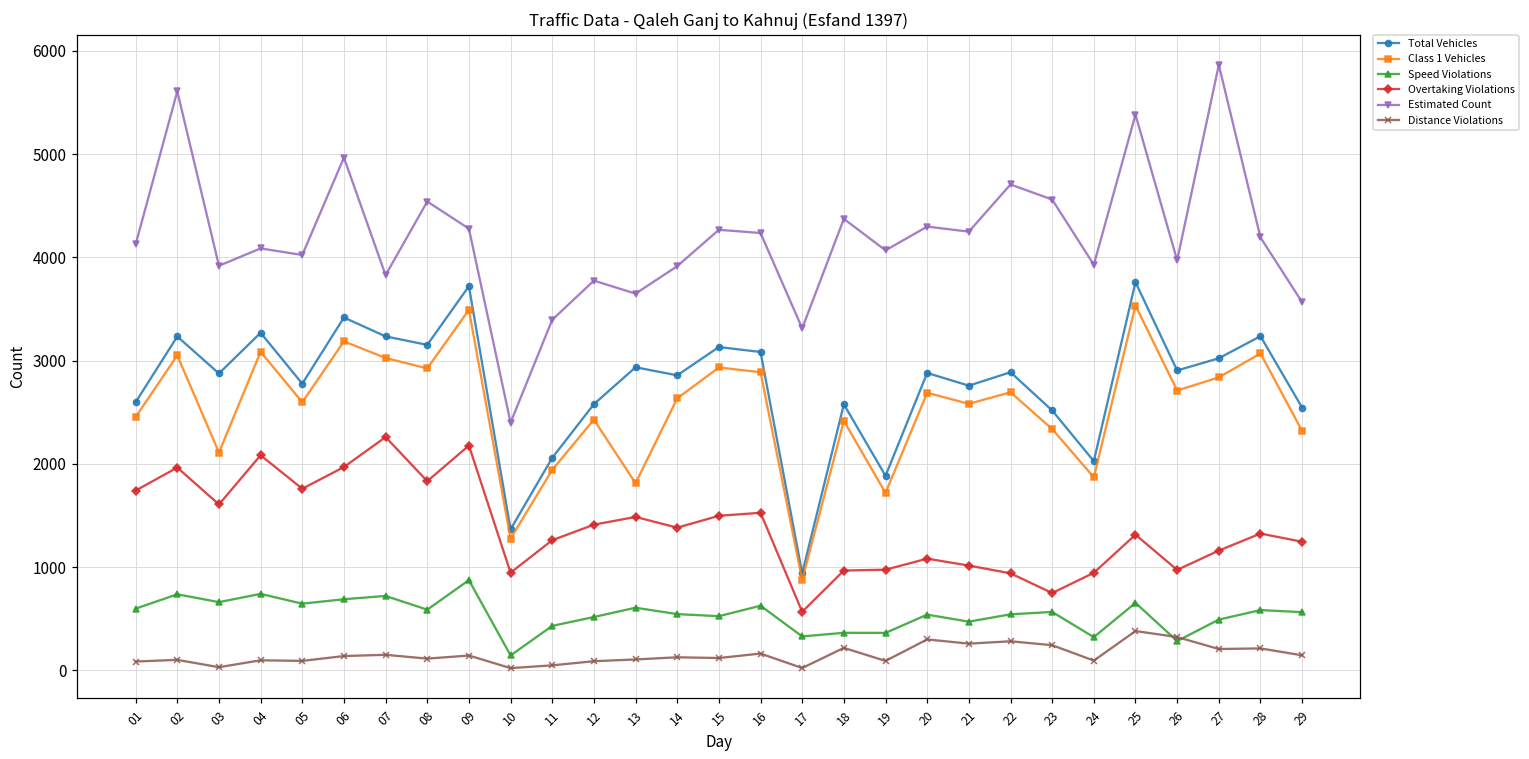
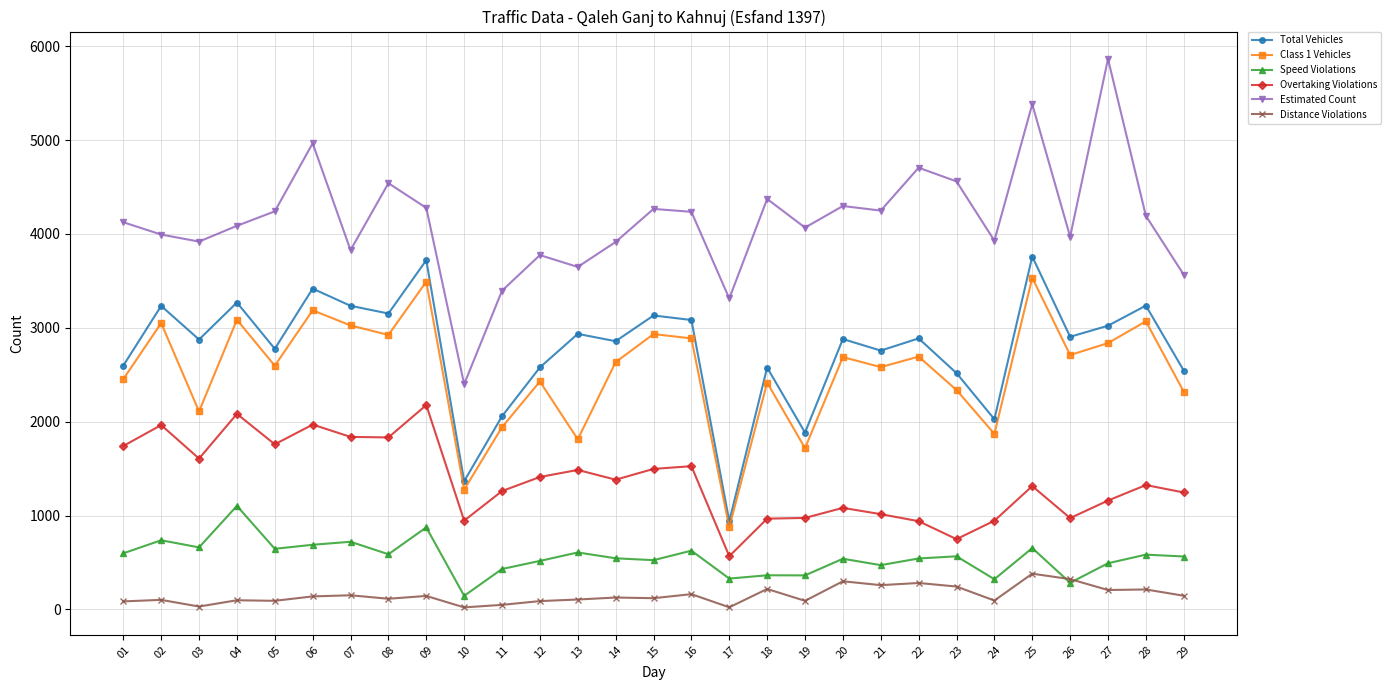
Estimated Count, 02: 5600 -> 4000
Speed Violations, 04: 700 -> 1100
Estimated Count, 05: 4000 -> 4200
Overtaking Violations, 07: 2300 -> 1800
